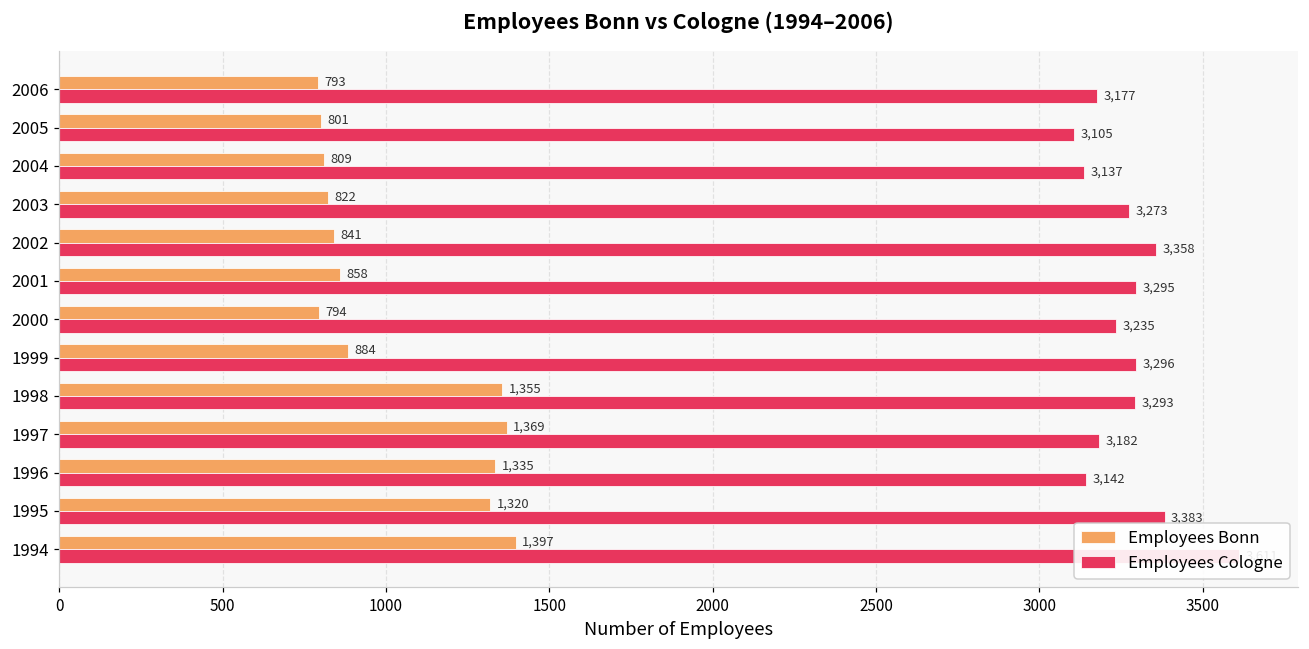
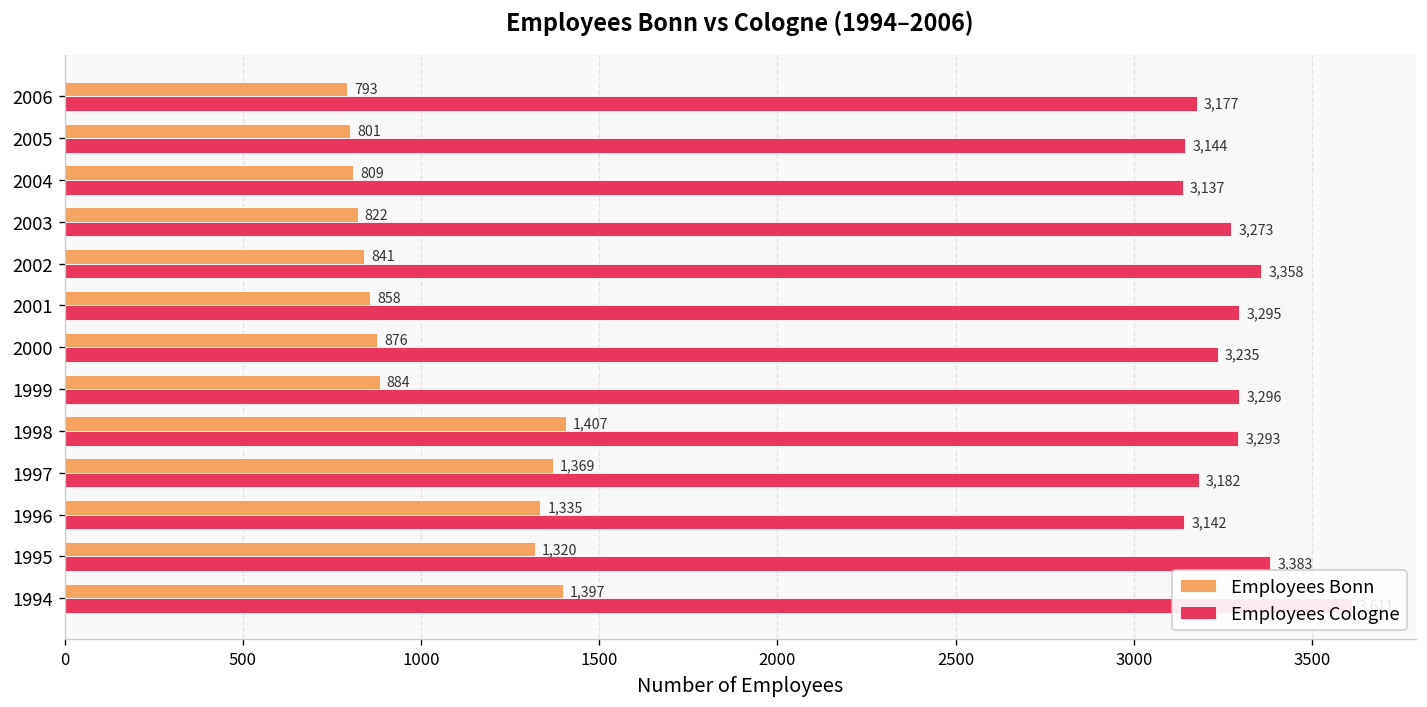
Employees Cologne, 2005: 3,105 -> 3,144
Employees Bonn, 2000: 794 -> 876
Employees Bonn, 1998: 1,355 -> 1,407
